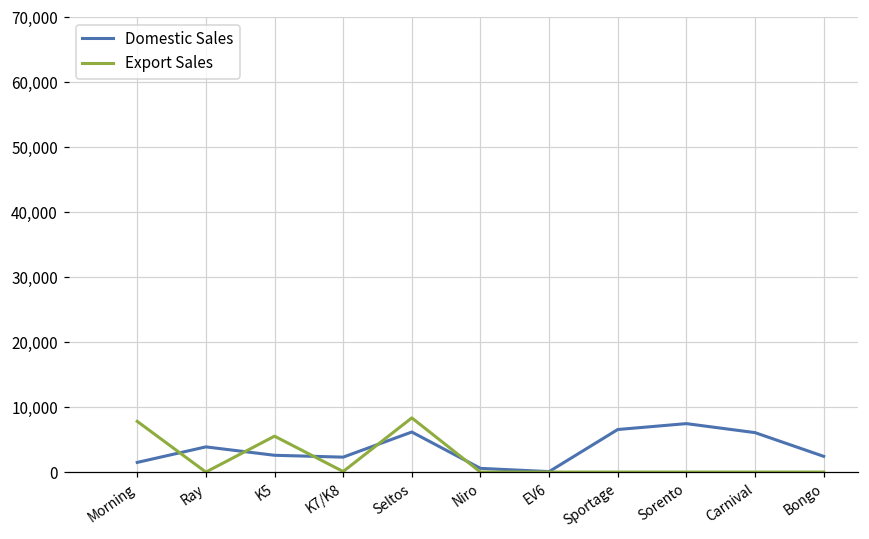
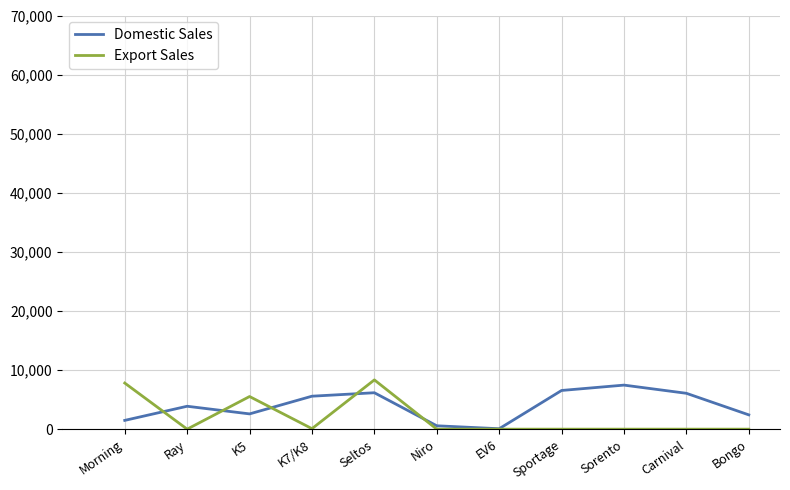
Domestic Sales, K7/K8: 2,000 -> 6,000
